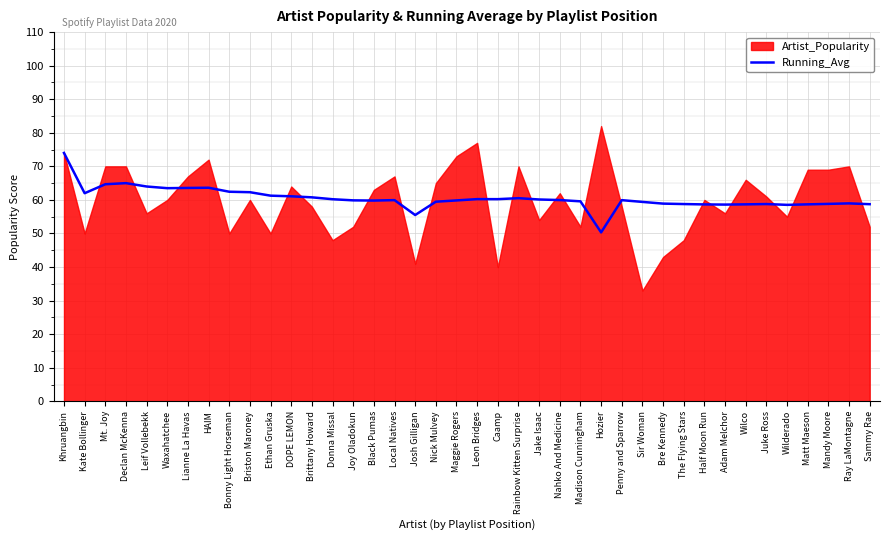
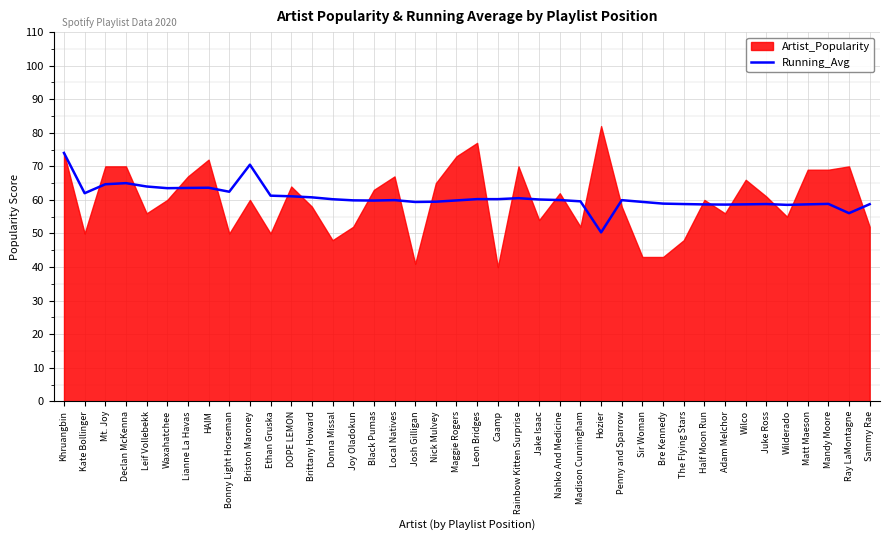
Running_Avg, Briston Maroney: 62 -> 71
Running_Avg, Josh Gilligan: 56 -> 59
Artist_Popularity, Sir Woman: 33 -> 43
Running_Avg, Ray LaMontagne: 59 -> 56
